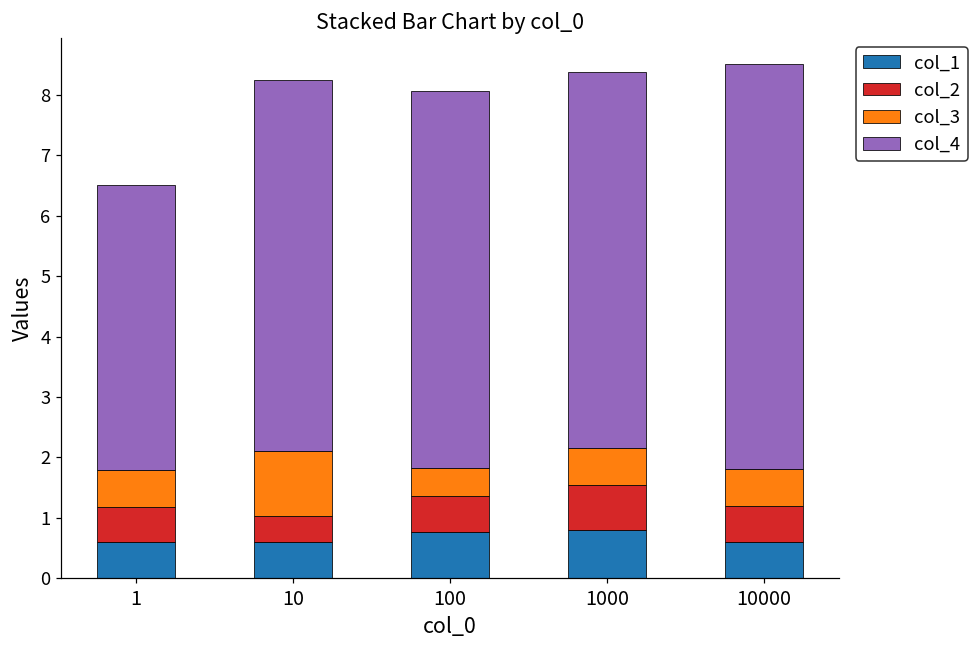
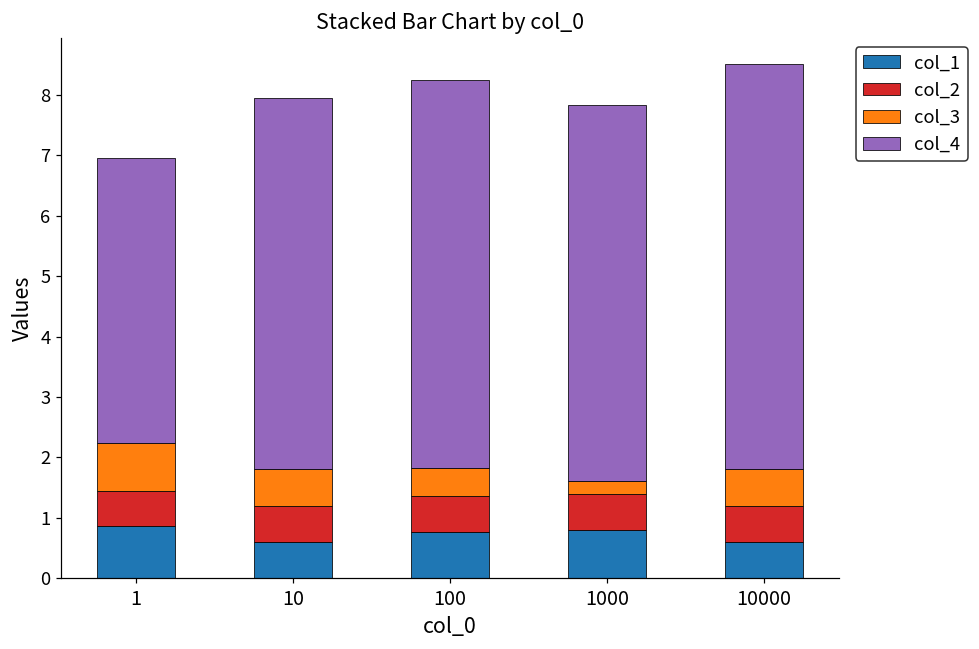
col_1, 1: 0.6 -> 0.9
col_3, 1: 0.6 -> 0.8
col_2, 10: 0.4 -> 0.6
col_3, 10: 1.1 -> 0.6
col_4, 100: 6.2 -> 6.4
col_2, 1000: 0.7 -> 0.6
col_3, 1000: 0.6 -> 0.2
